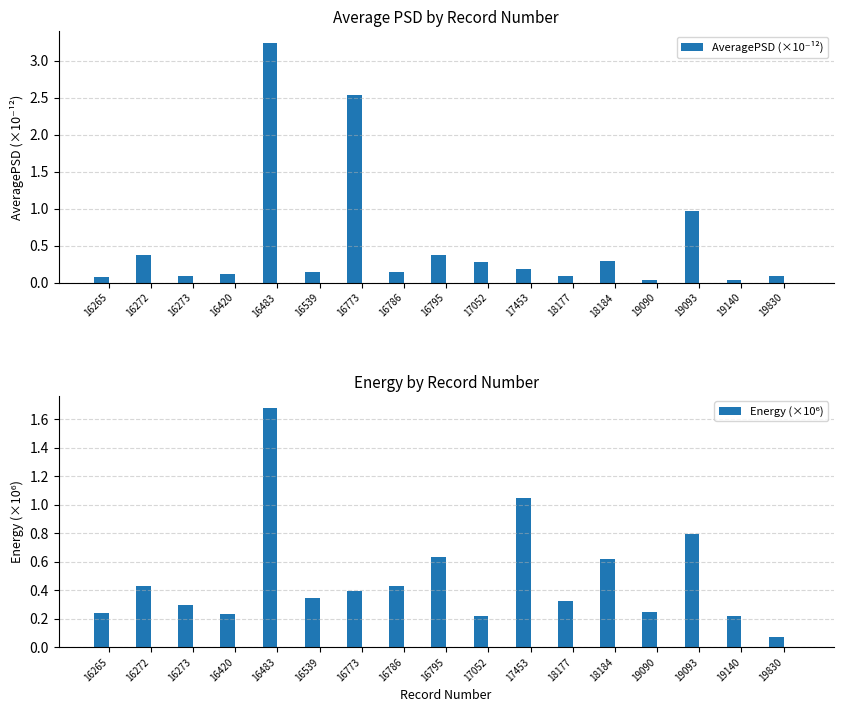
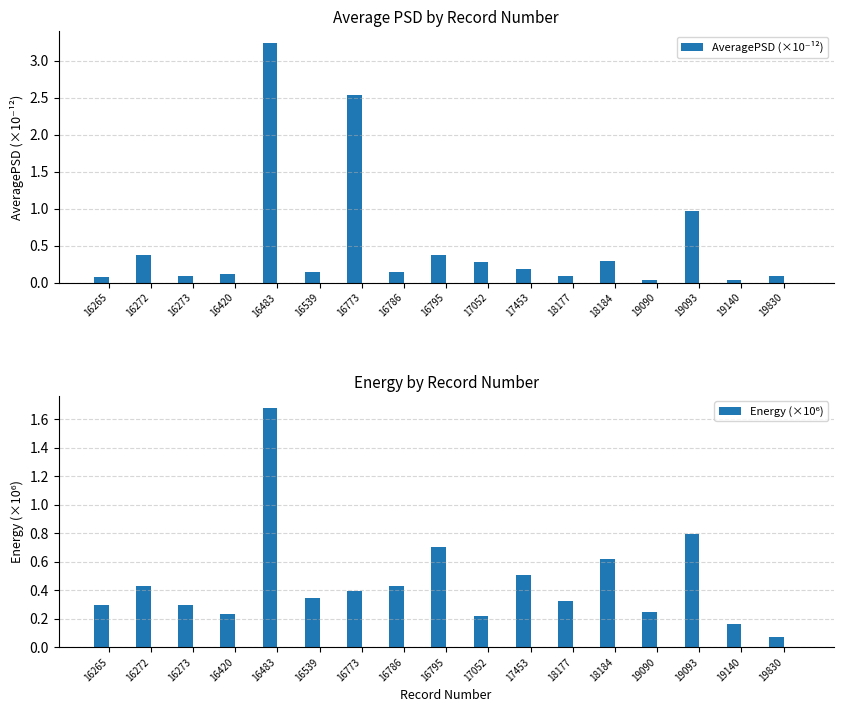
Energy by Record Number, Energy (×10⁶), 16265: 0.24 -> 0.30
Energy by Record Number, Energy (×10⁶), 16795: 0.64 -> 0.70
Energy by Record Number, Energy (×10⁶), 17453: 1.05 -> 0.51
Energy by Record Number, Energy (×10⁶), 19140: 0.22 -> 0.16
